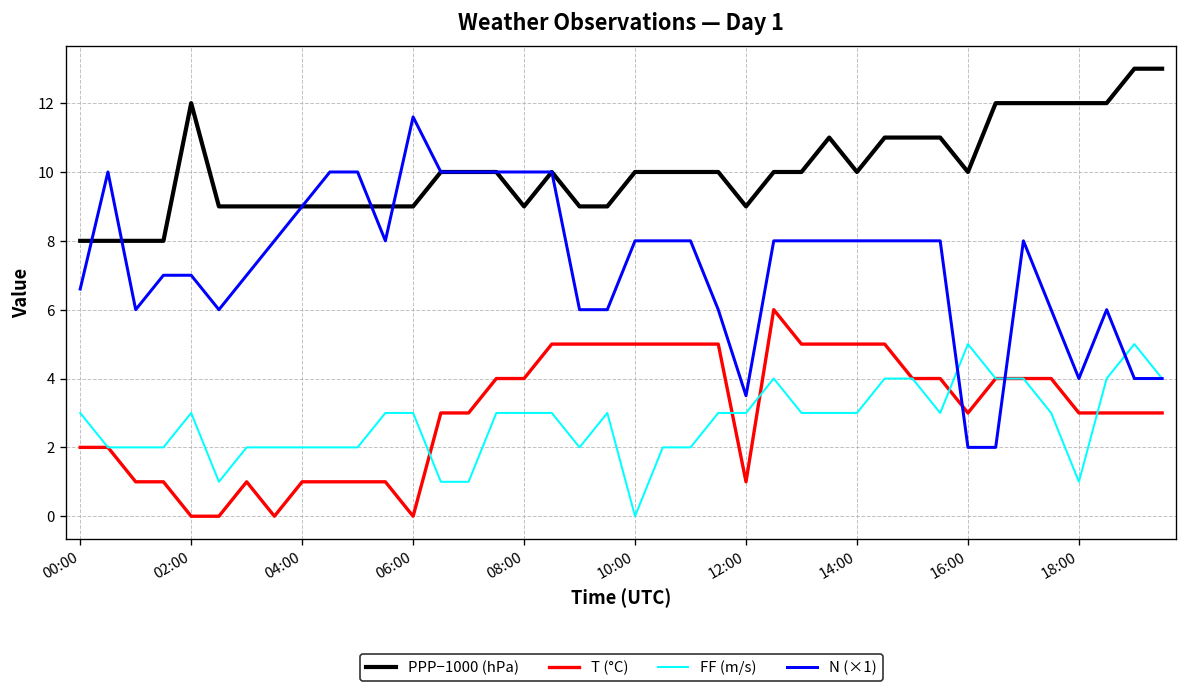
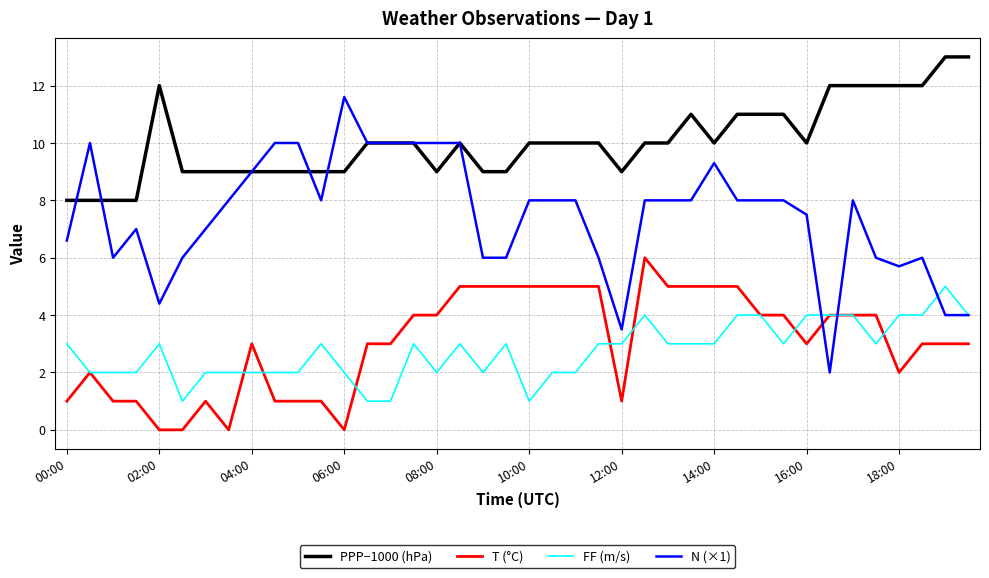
T (°C), 00:00: 2 -> 1
N (×1), 02:00: 7.0 -> 4.4
T (°C), 04:00: 1 -> 3
FF (m/s), 06:00: 3 -> 2
FF (m/s), 08:00: 3 -> 2
FF (m/s), 10:00: 0 -> 1
N (×1), 14:00: 8.0 -> 9.3
FF (m/s), 16:00: 5 -> 4
N (×1), 16:00: 2.0 -> 7.5
T (°C), 18:00: 3 -> 2
FF (m/s), 18:00: 1 -> 4
N (×1), 18:00: 4.0 -> 5.7
